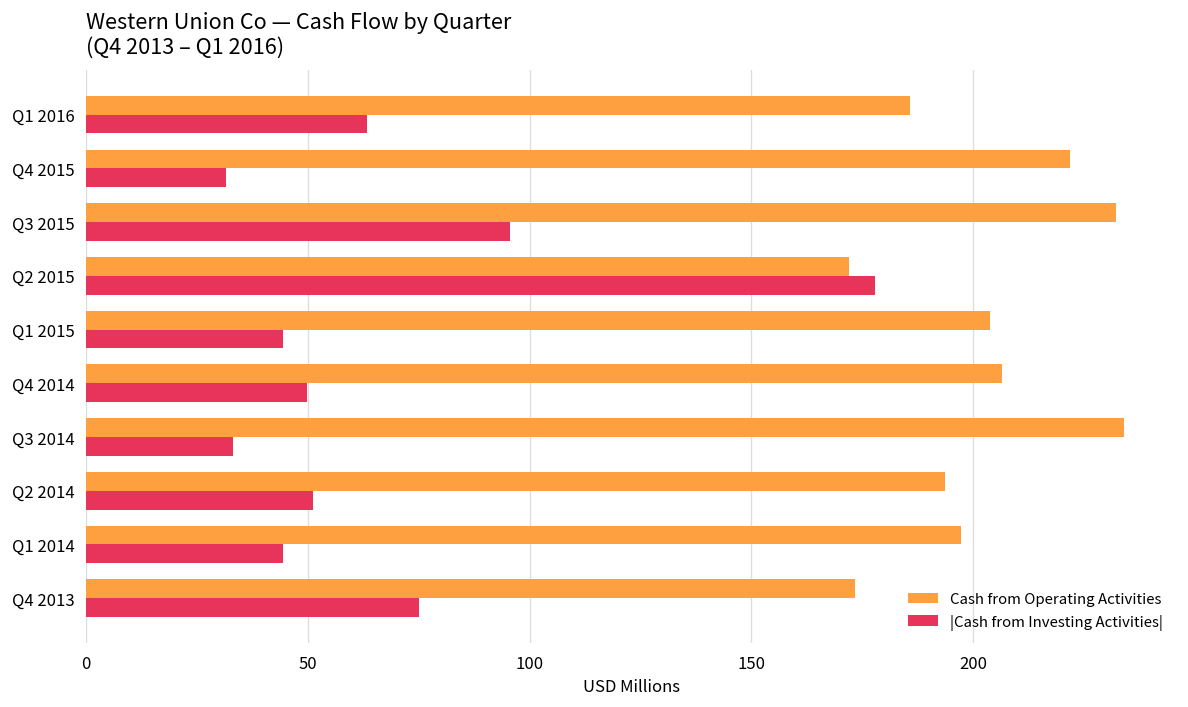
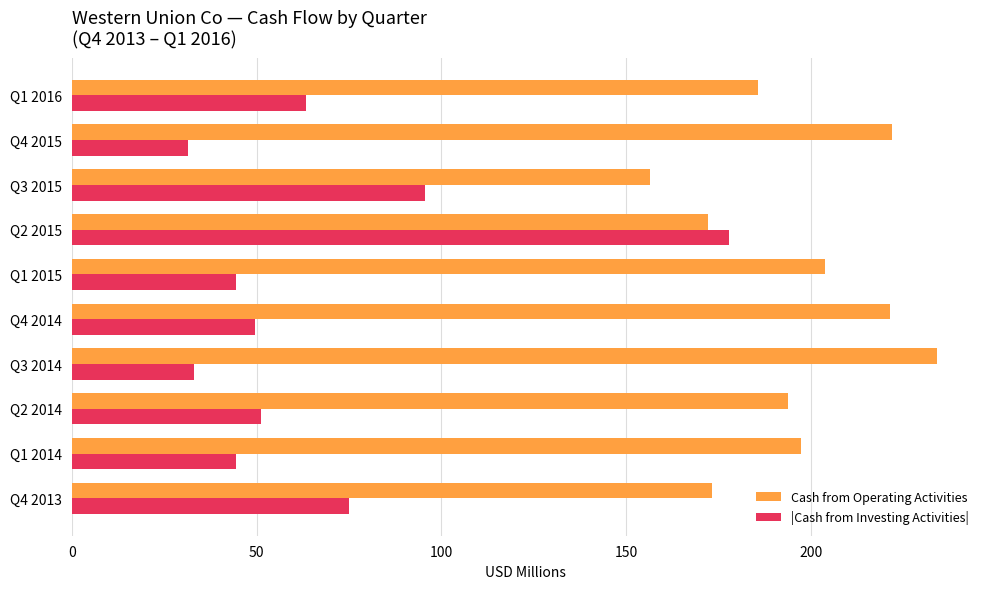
Cash from Operating Activities, Q3 2015: 232 -> 157
Cash from Operating Activities, Q4 2014: 207 -> 222
